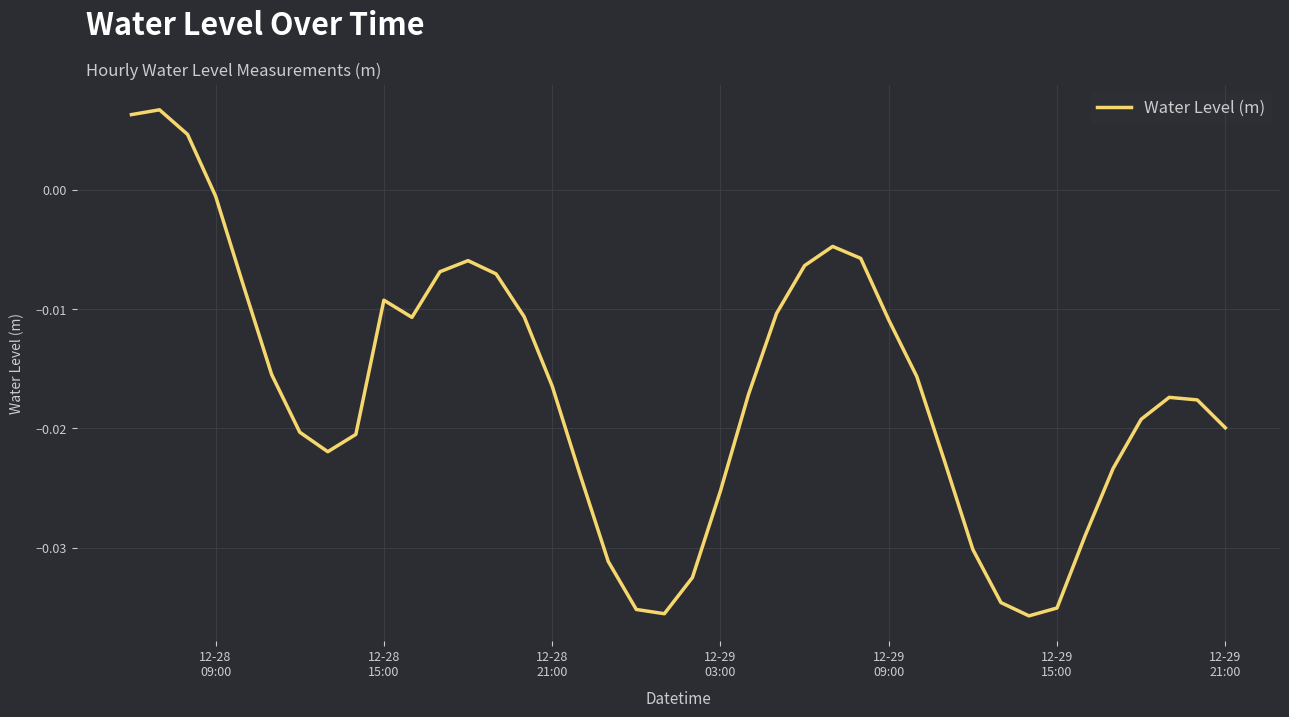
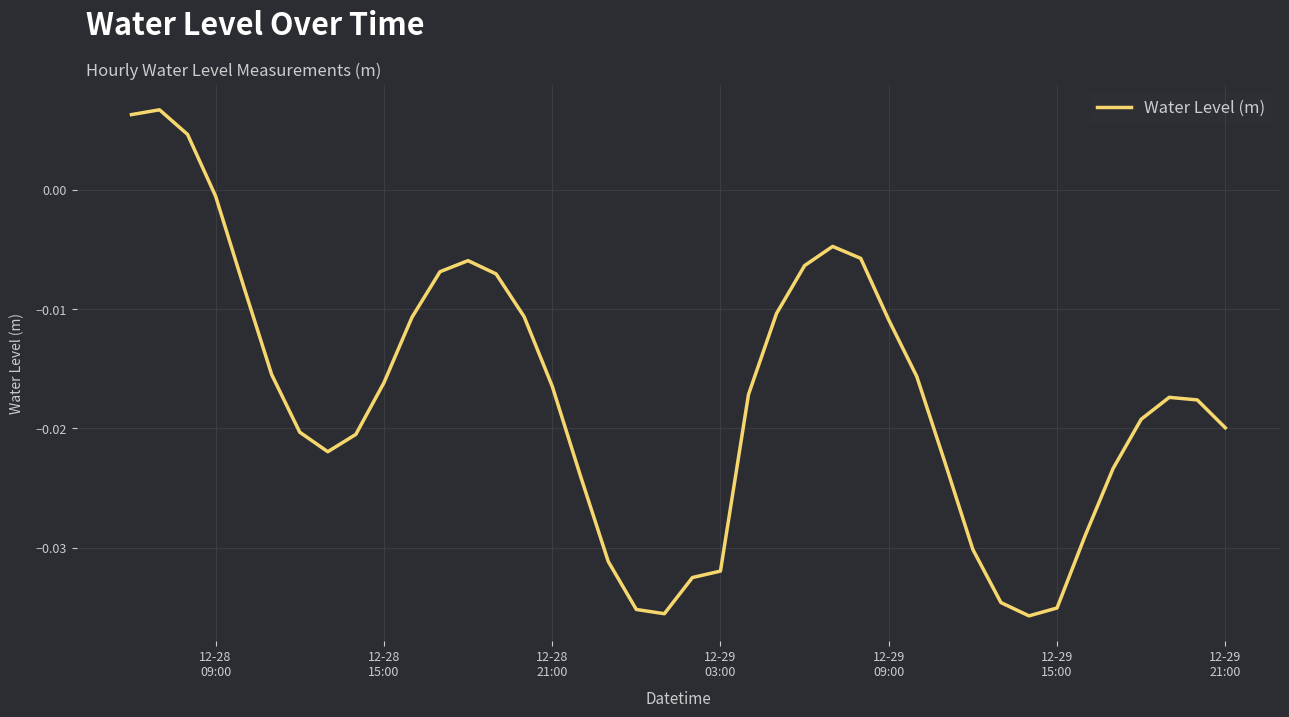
12-28 15:00: -0.0093 -> -0.0162
12-29 03:00: -0.0252 -> -0.0320
